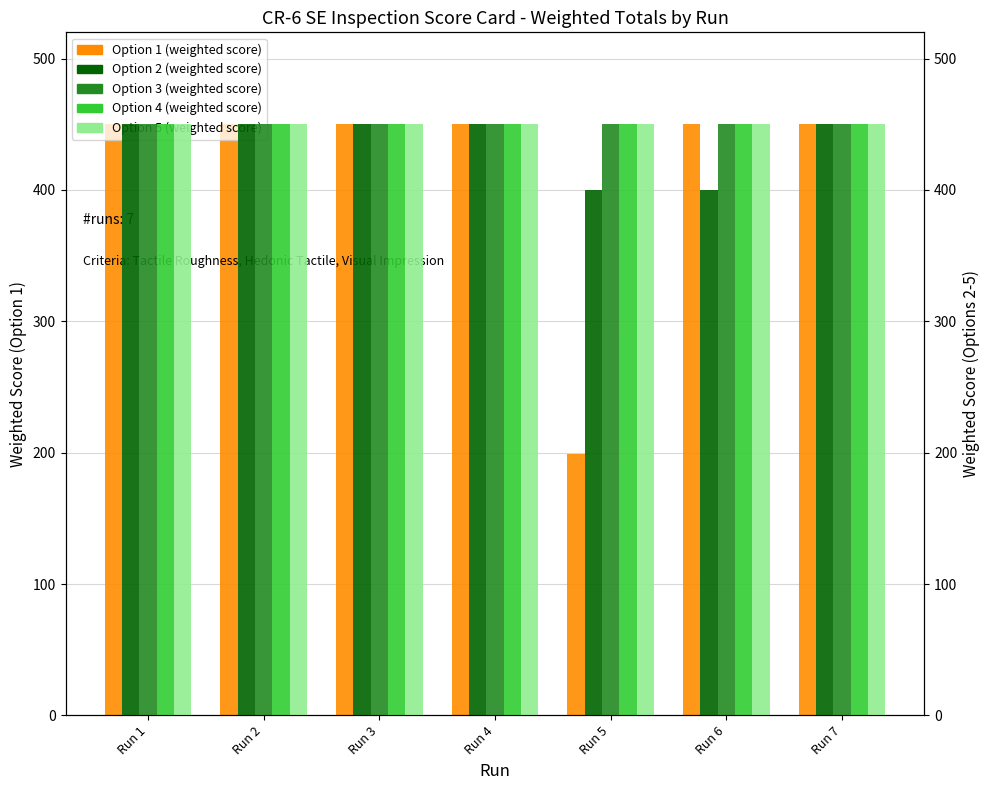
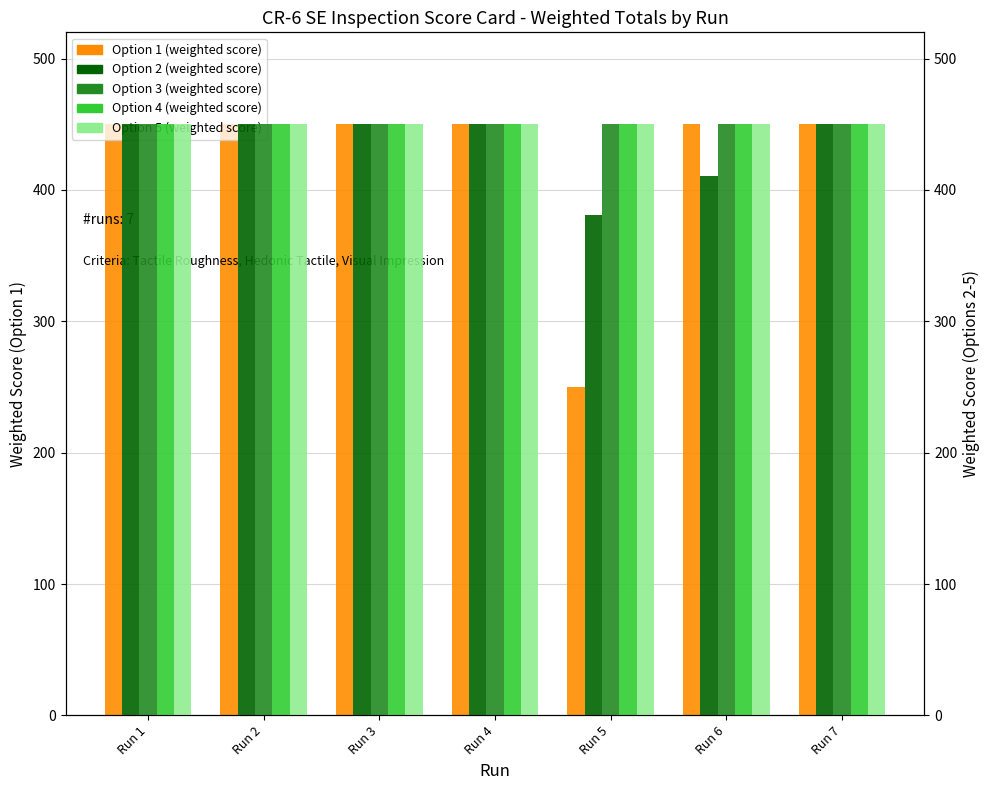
Option 1 (weighted score), Run 5: 199 -> 250
Option 2 (weighted score), Run 5: 400 -> 381
Option 2 (weighted score), Run 6: 400 -> 411
